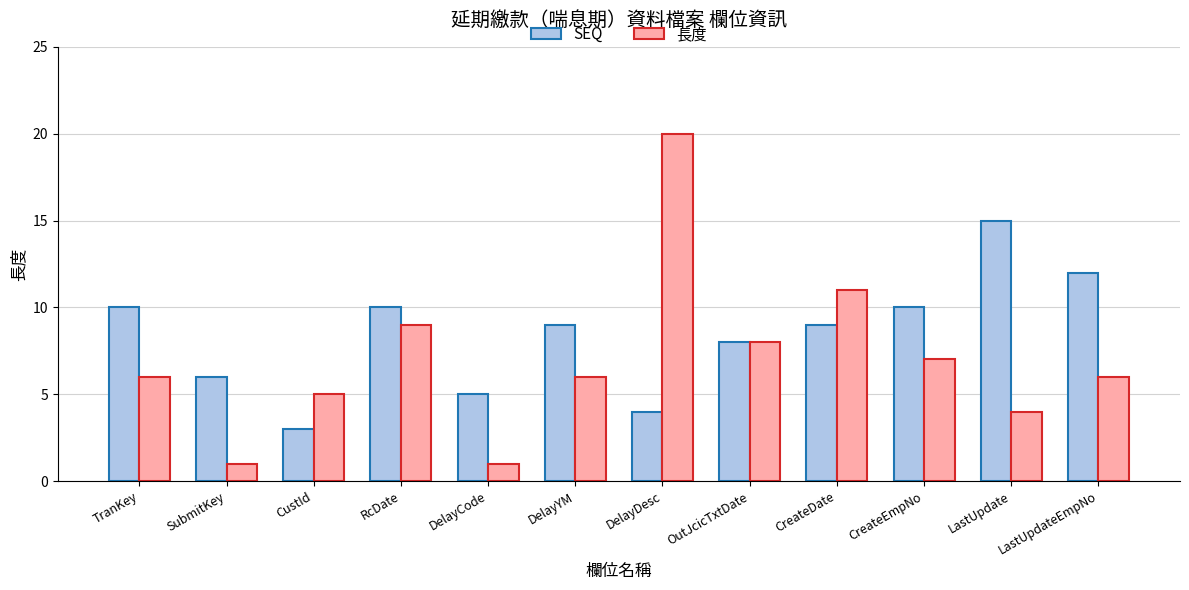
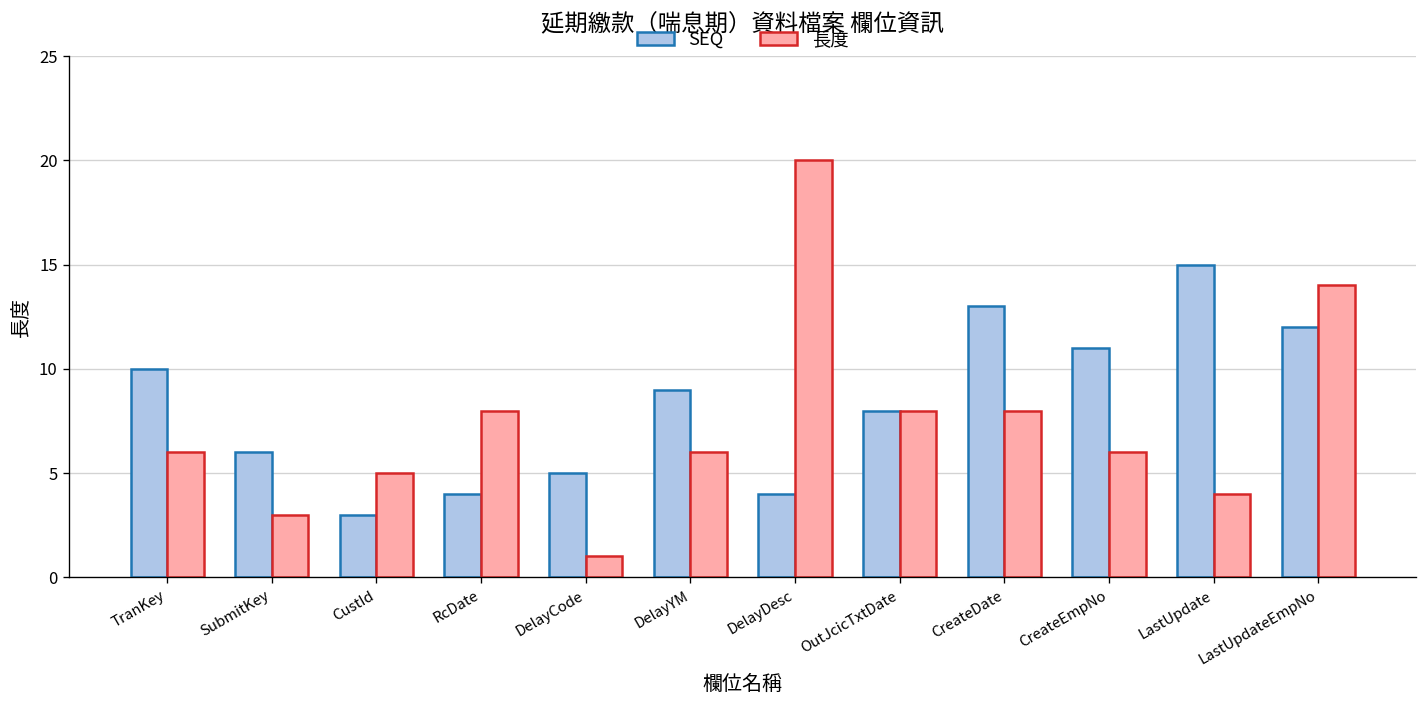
長度, SubmitKey: 1 -> 3
SEQ, RcDate: 10 -> 4
長度, RcDate: 9 -> 8
SEQ, CreateDate: 9 -> 13
長度, CreateDate: 11 -> 8
SEQ, CreateEmpNo: 10 -> 11
長度, CreateEmpNo: 7 -> 6
長度, LastUpdateEmpNo: 6 -> 14
